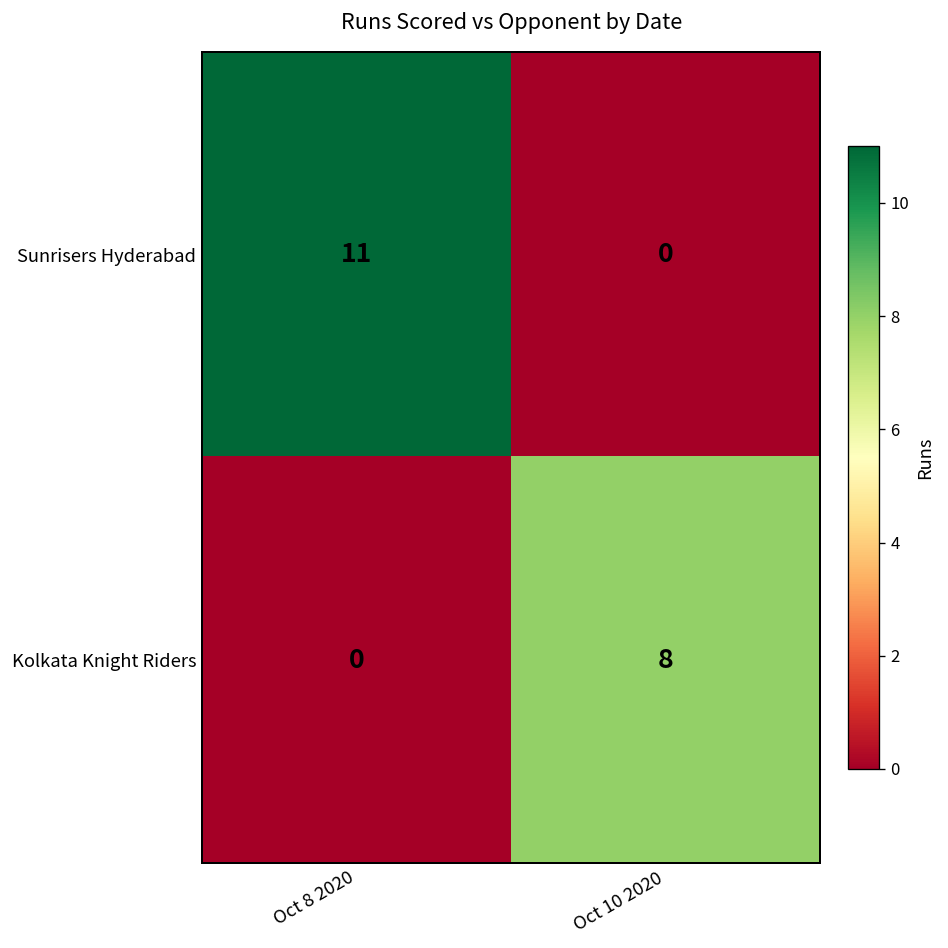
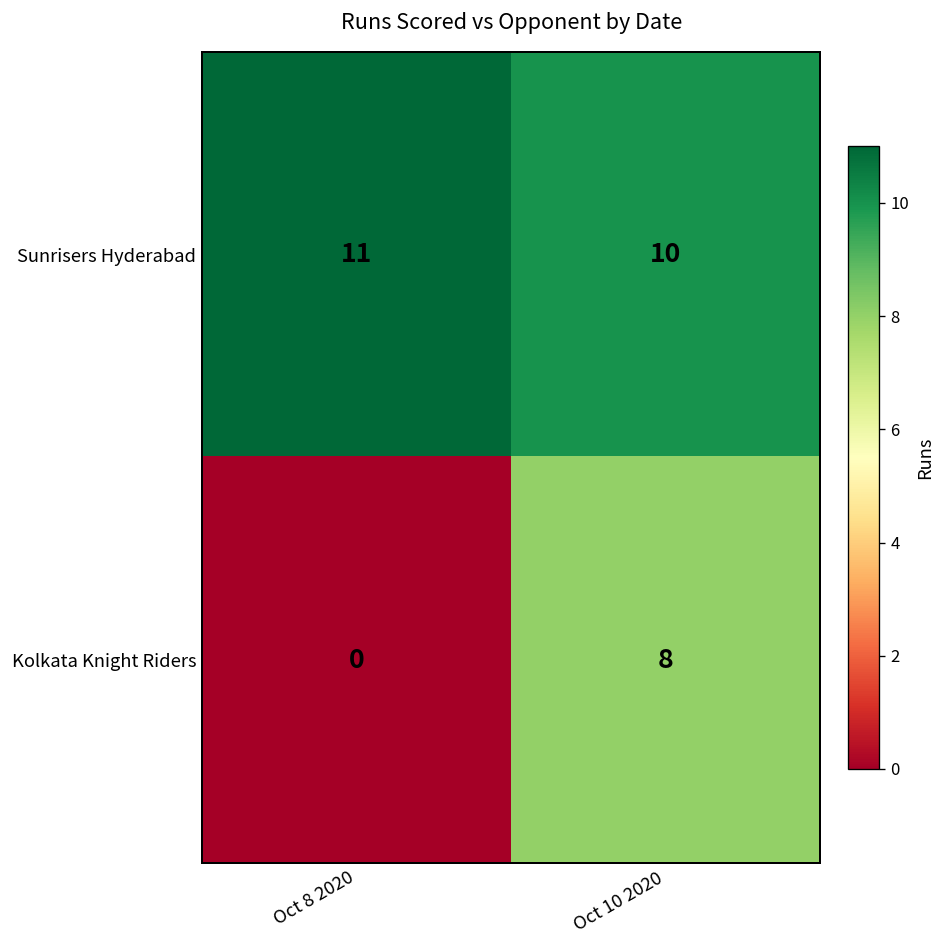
Sunrisers Hyderabad, Oct 10 2020: 0 -> 10
